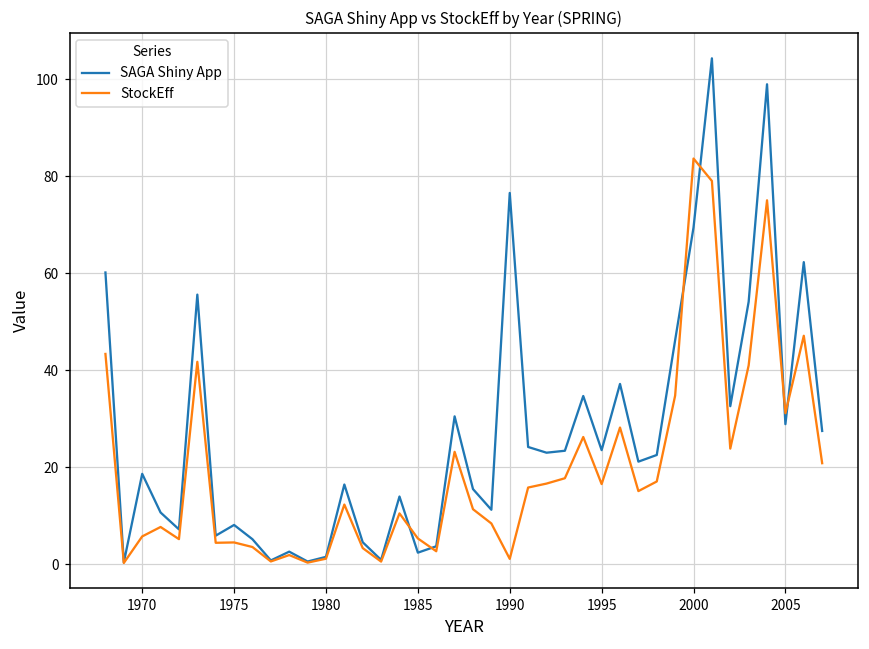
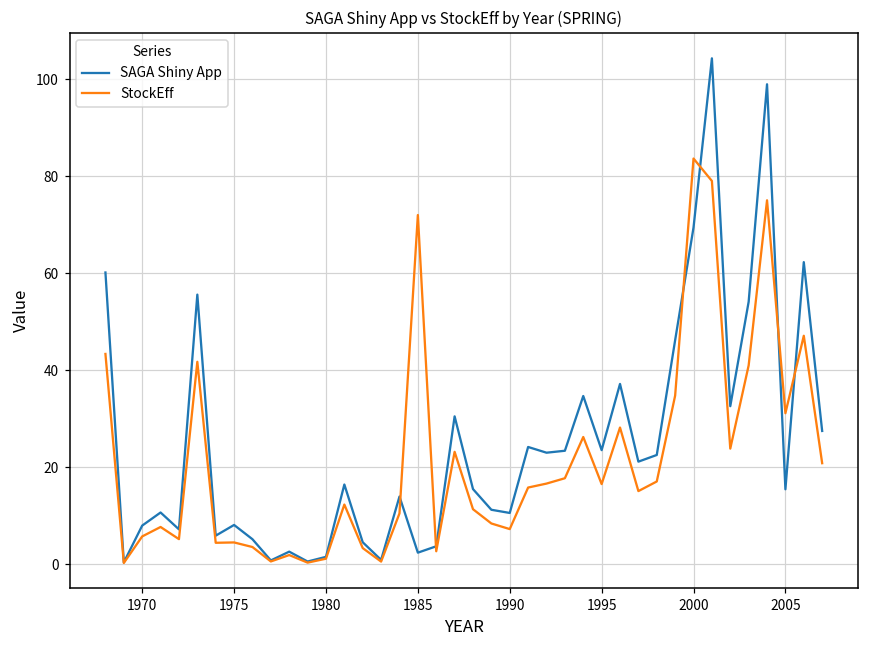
SAGA Shiny App, 1970: 19 -> 8
StockEff, 1985: 5 -> 72
SAGA Shiny App, 1990: 77 -> 11
StockEff, 1990: 1 -> 7
SAGA Shiny App, 2005: 29 -> 15
